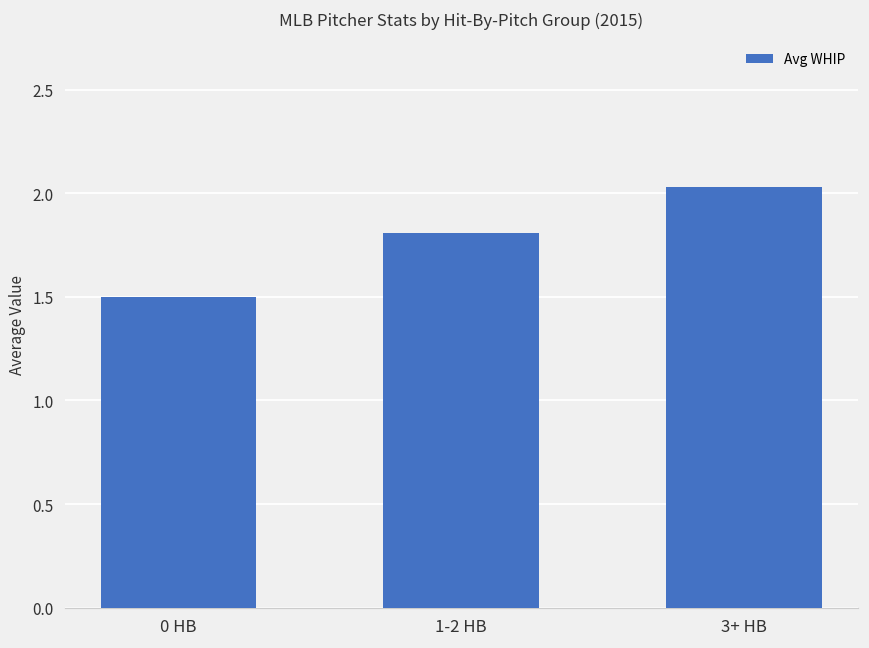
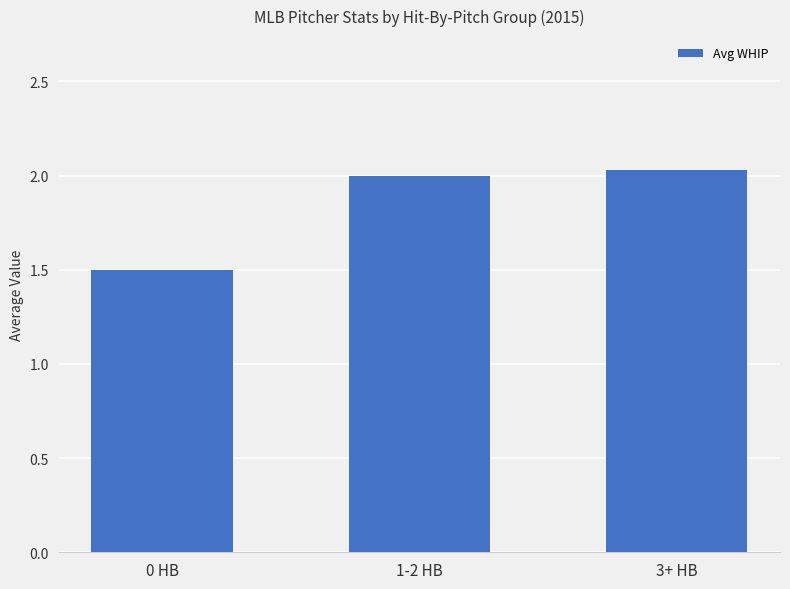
1-2 HB: 1.81 -> 2.00
